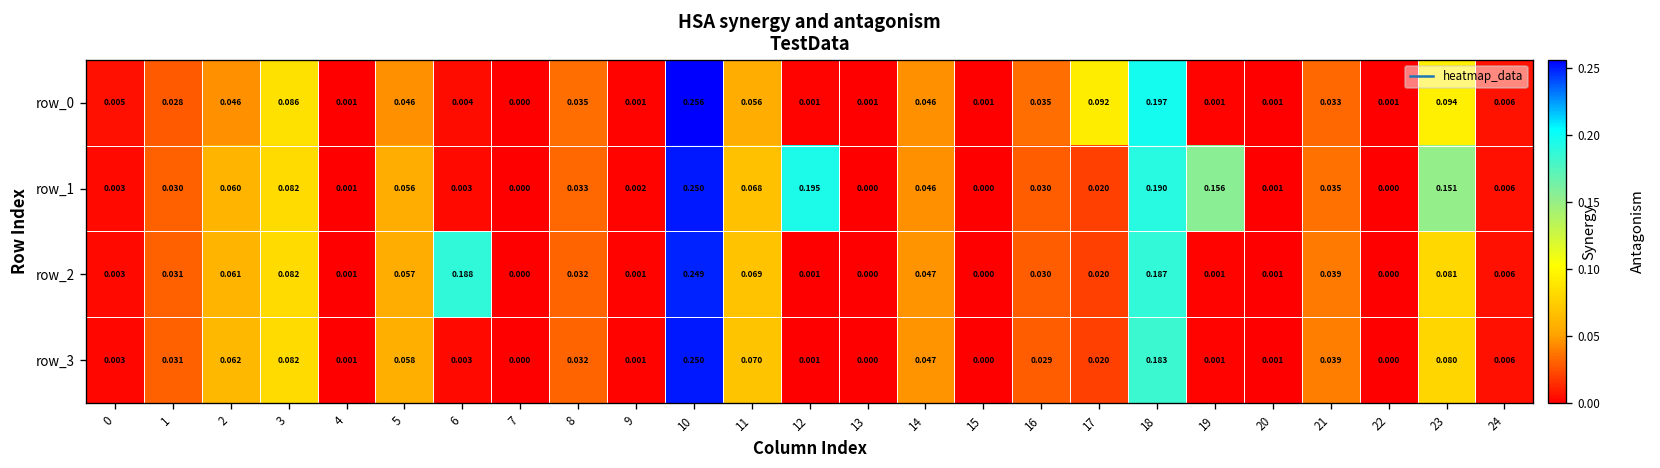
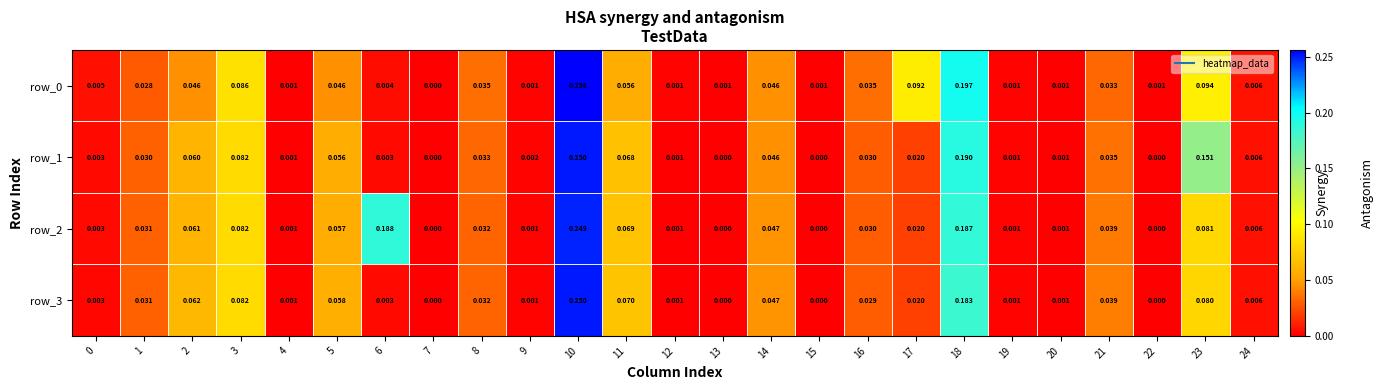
row_1, 12: 0.195 -> 0.001
row_1, 19: 0.156 -> 0.001
